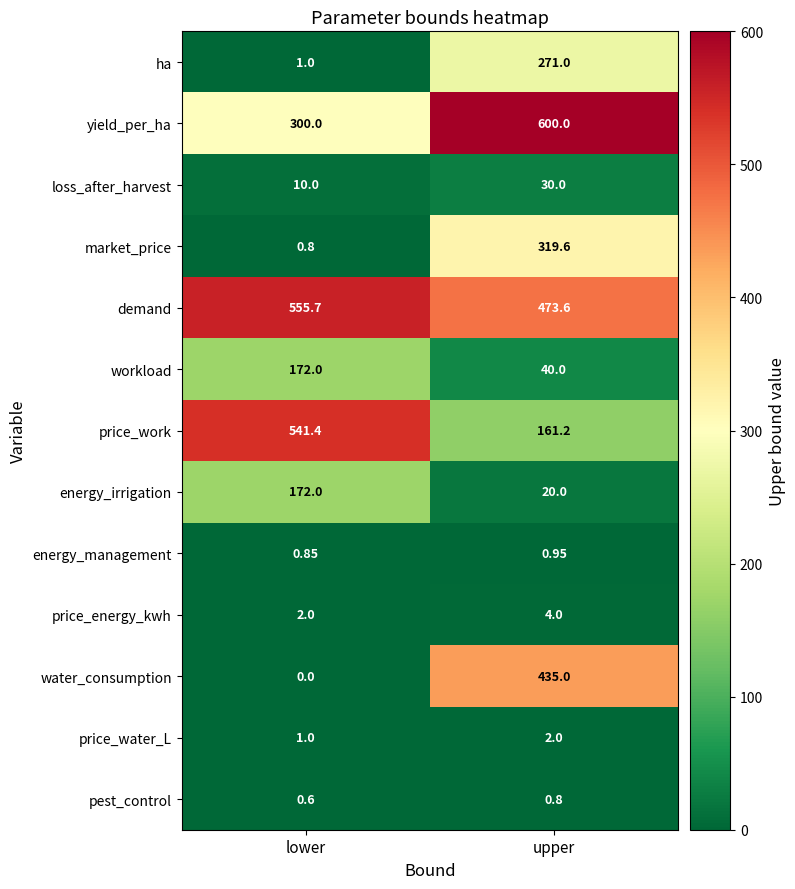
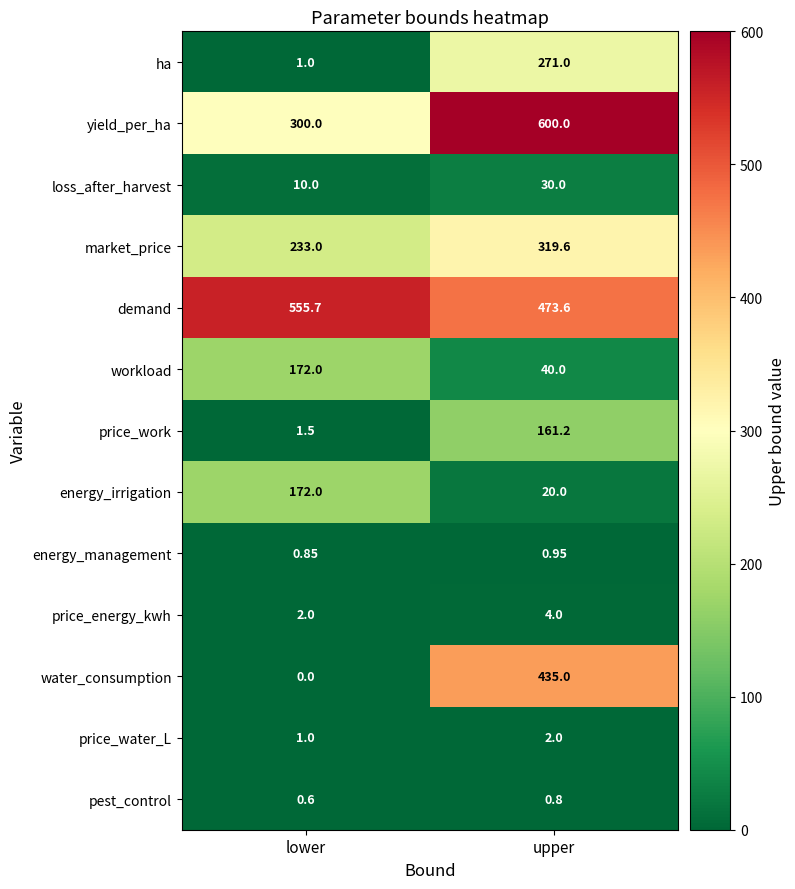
market_price, lower: 0.8 -> 233.0
price_work, lower: 541.4 -> 1.5
